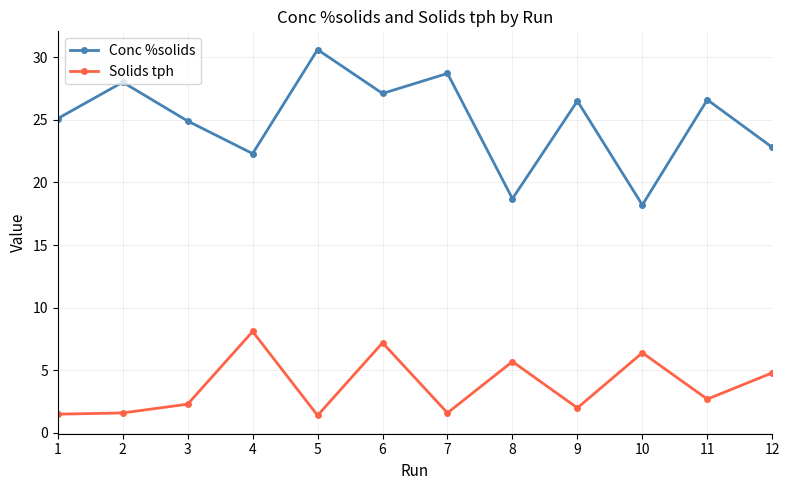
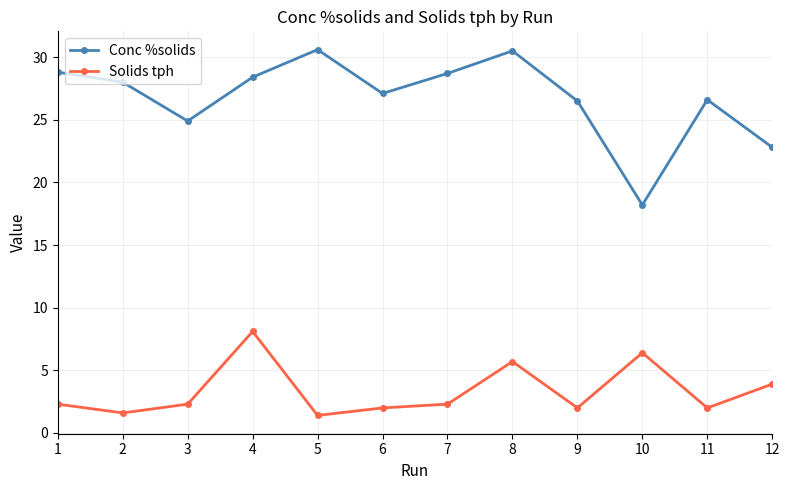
Conc %solids, 1: 25.1 -> 28.8
Solids tph, 1: 1.5 -> 2.3
Conc %solids, 4: 22.3 -> 28.4
Solids tph, 6: 7.2 -> 2.0
Solids tph, 7: 1.6 -> 2.3
Conc %solids, 8: 18.7 -> 30.5
Solids tph, 11: 2.7 -> 2.0
Solids tph, 12: 4.8 -> 3.9
